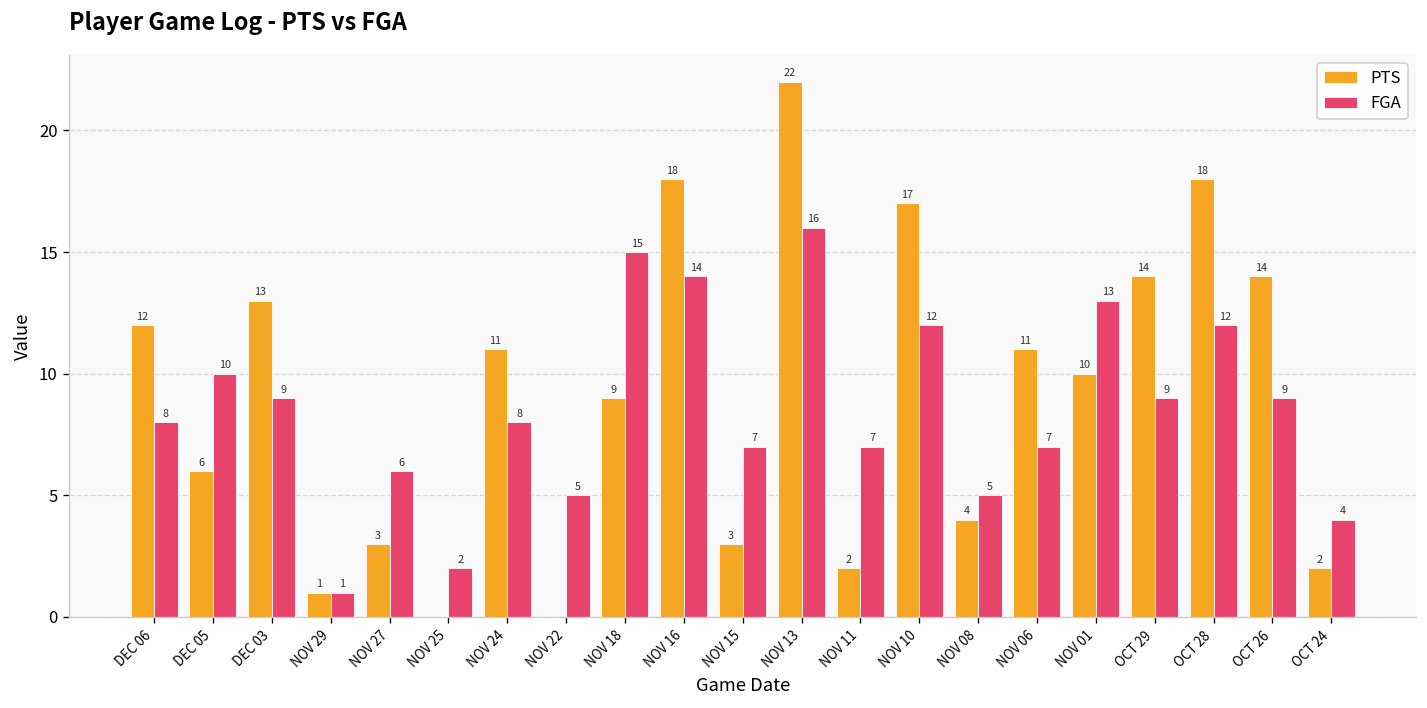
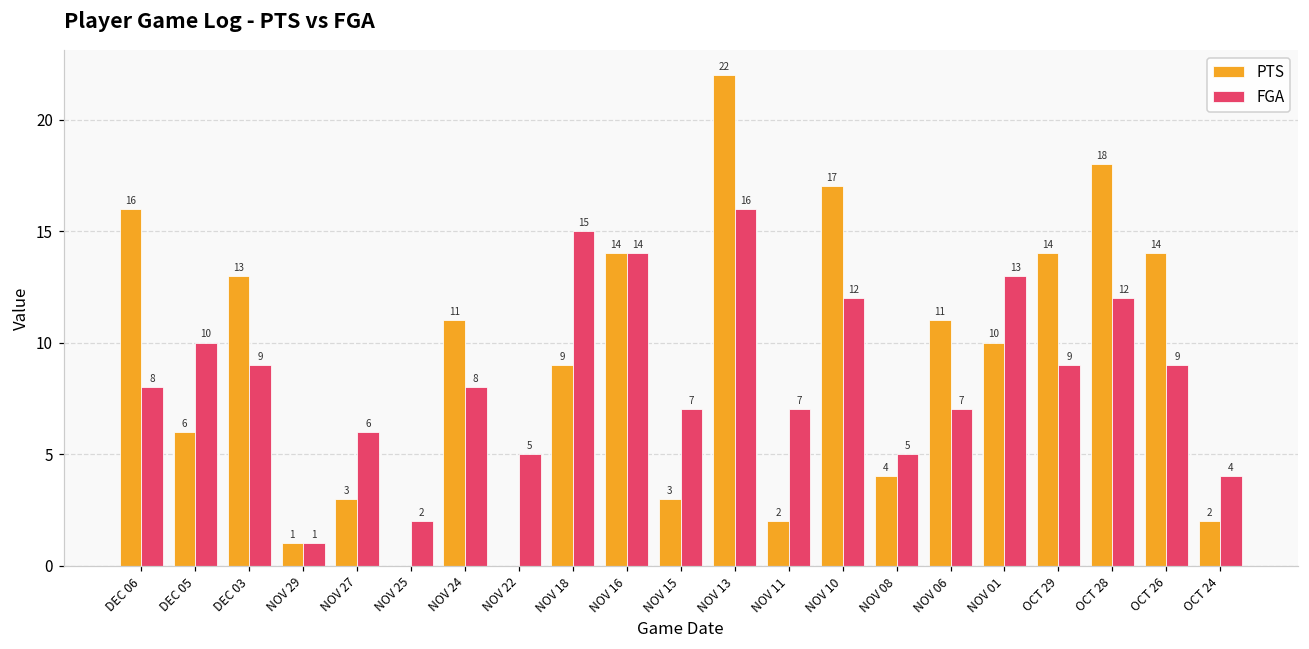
PTS, DEC 06: 12 -> 16
PTS, NOV 16: 18 -> 14
